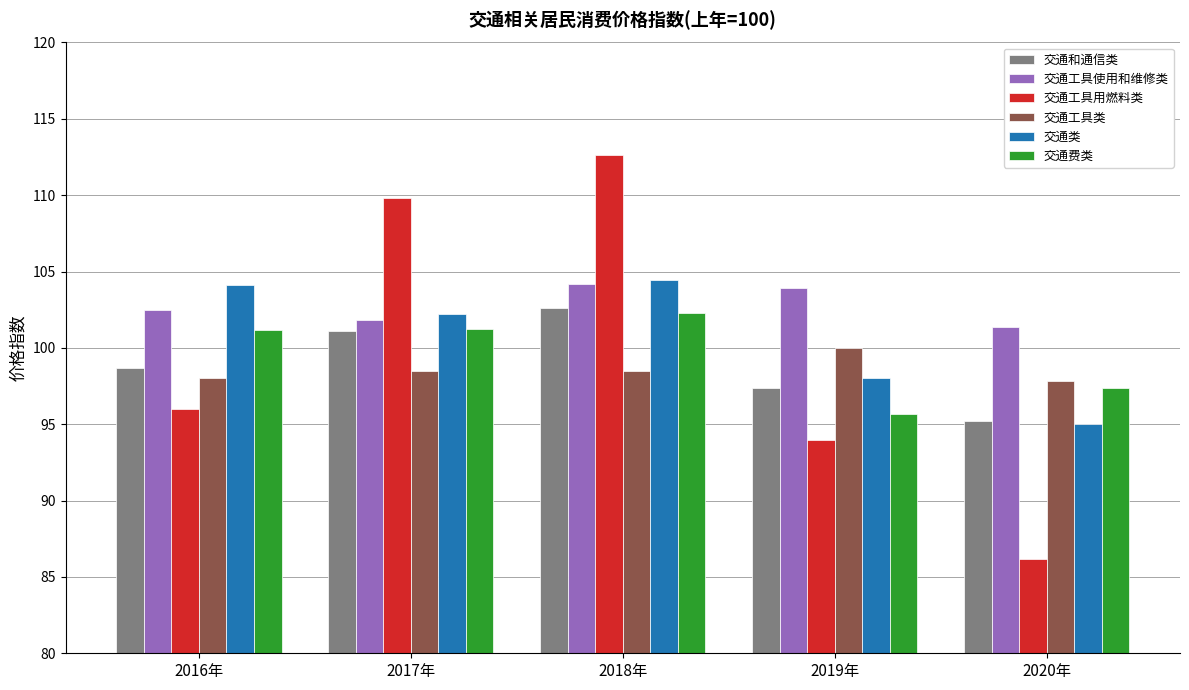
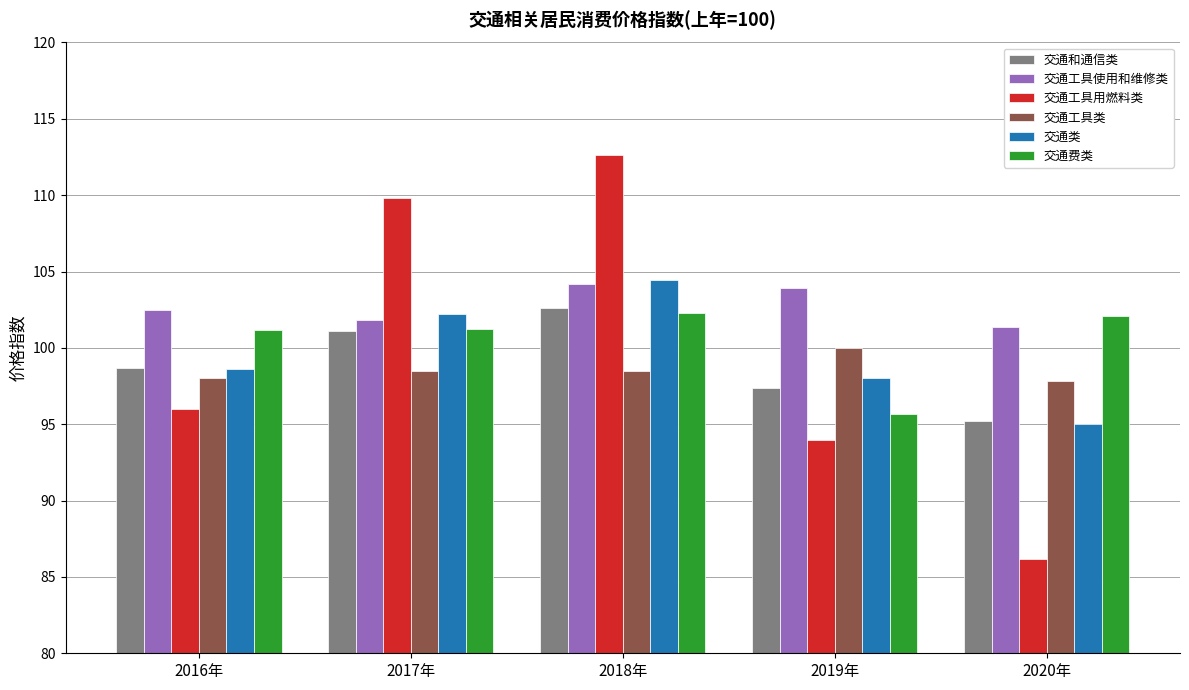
交通类, 2016年: 104.1 -> 98.6
交通费类, 2020年: 97.4 -> 102.1
